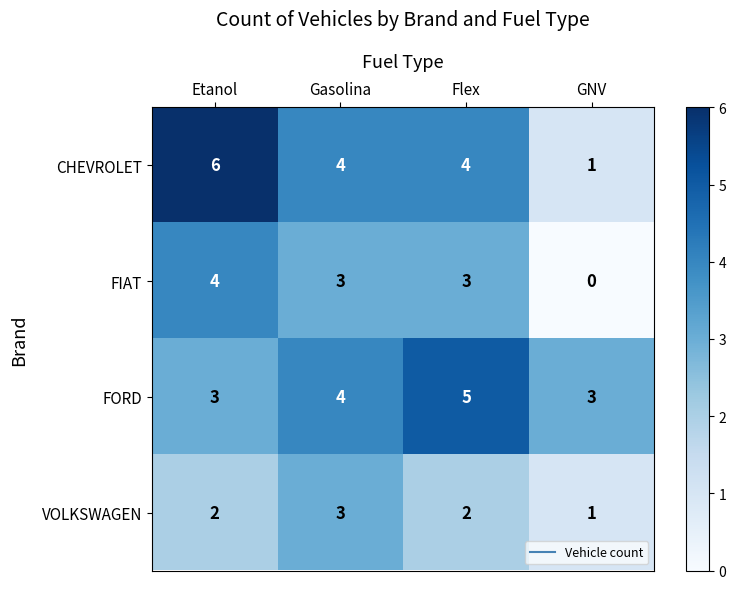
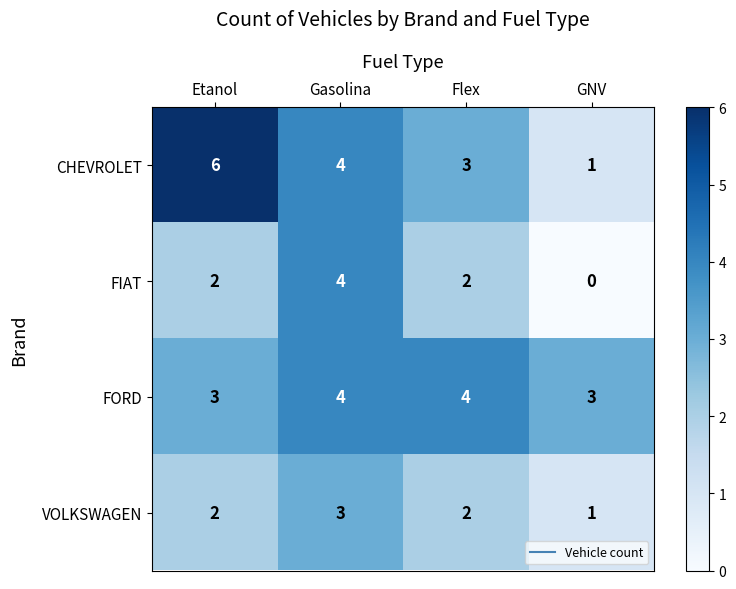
CHEVROLET, Flex: 4 -> 3
FIAT, Etanol: 4 -> 2
FIAT, Gasolina: 3 -> 4
FIAT, Flex: 3 -> 2
FORD, Flex: 5 -> 4
